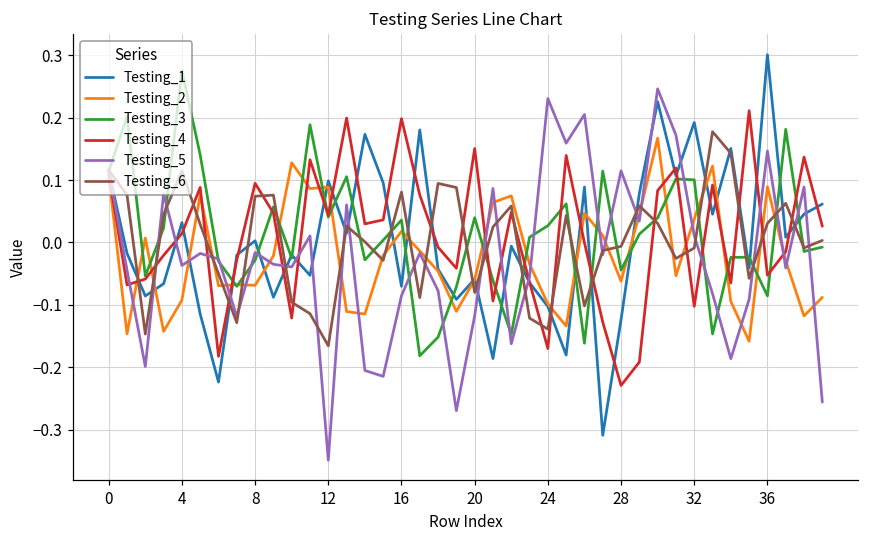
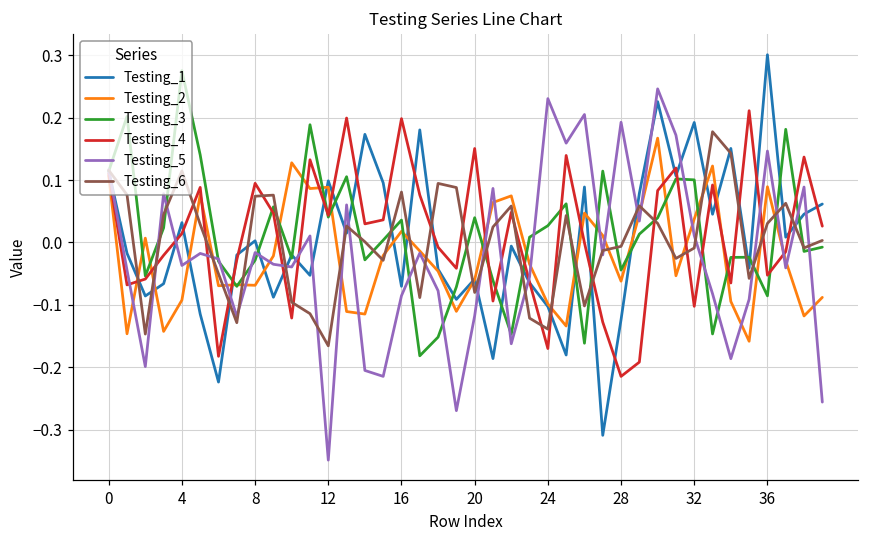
Testing_4, 28: -0.23 -> -0.21
Testing_5, 28: 0.11 -> 0.19
